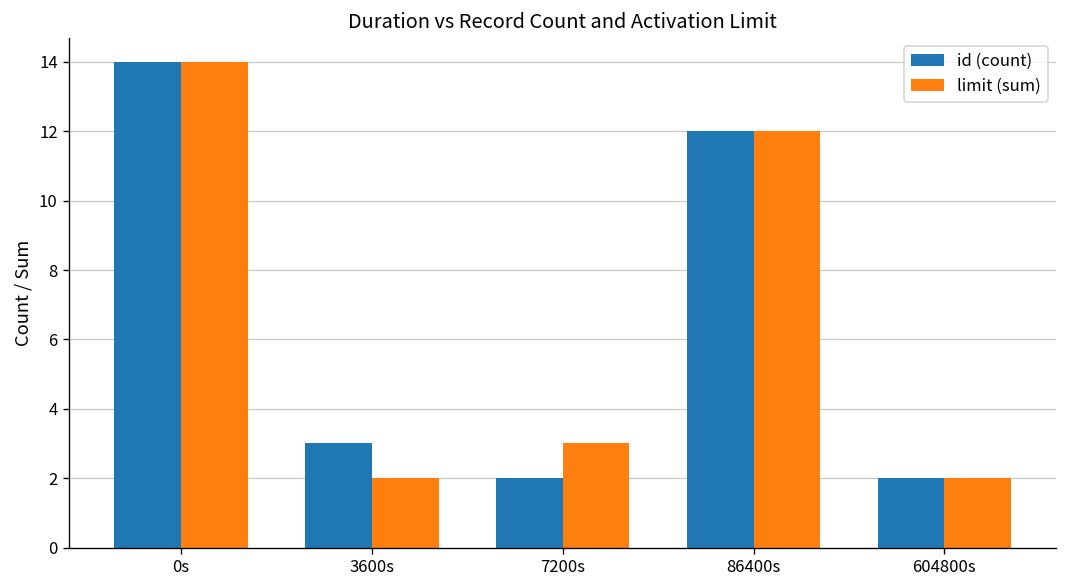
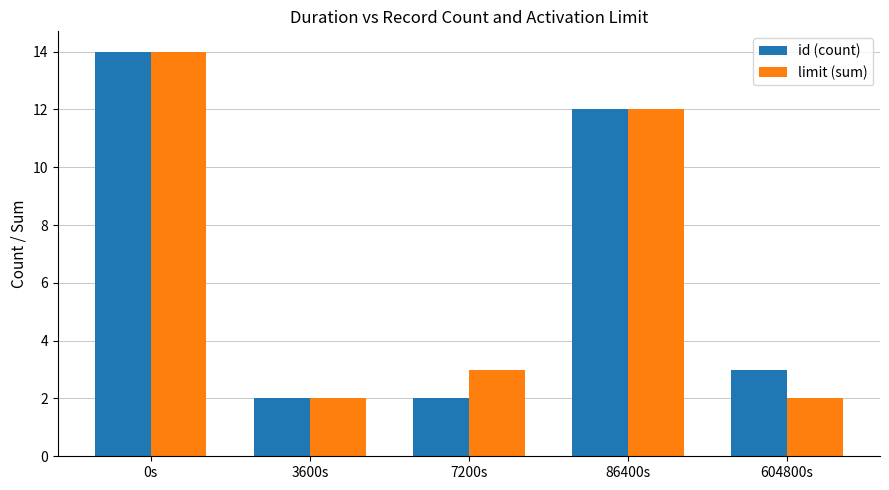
id (count), 3600s: 3 -> 2
id (count), 604800s: 2 -> 3
